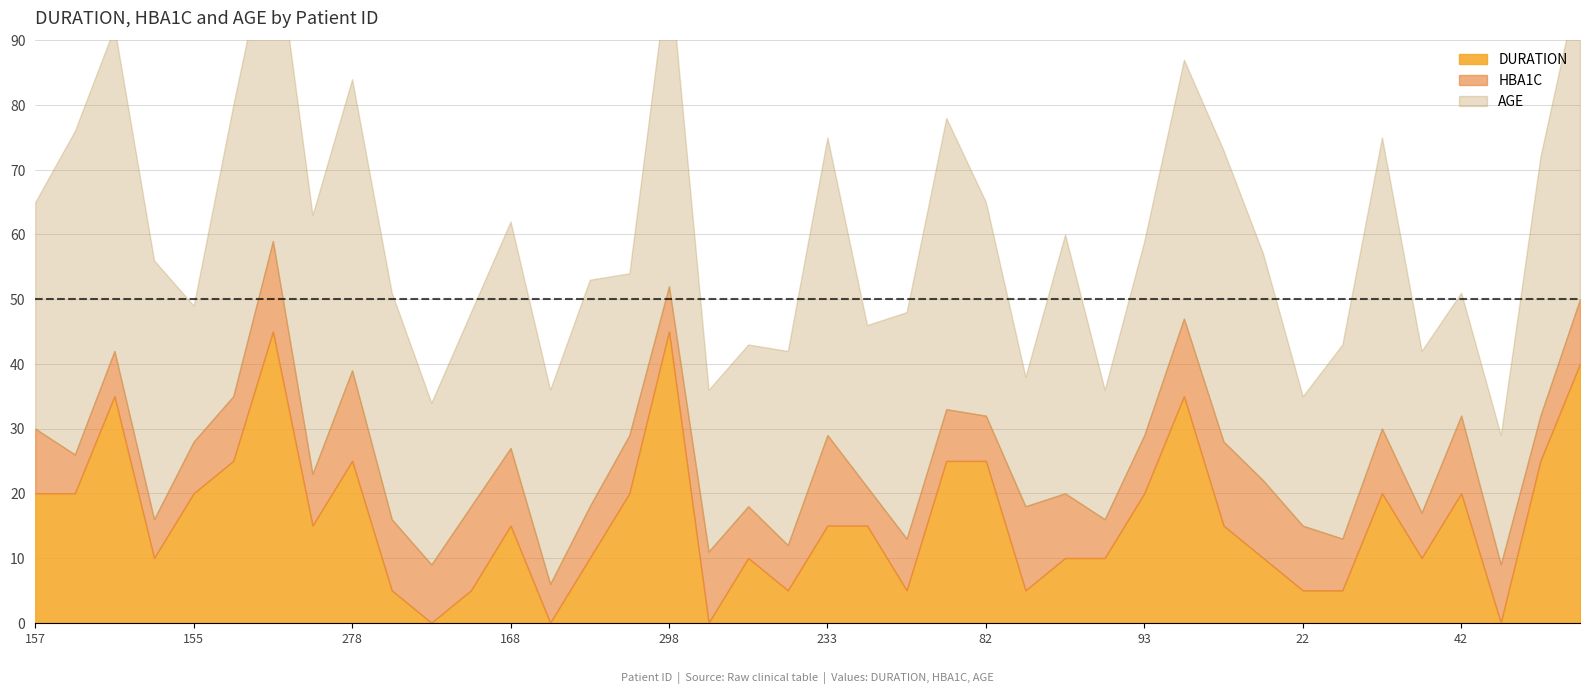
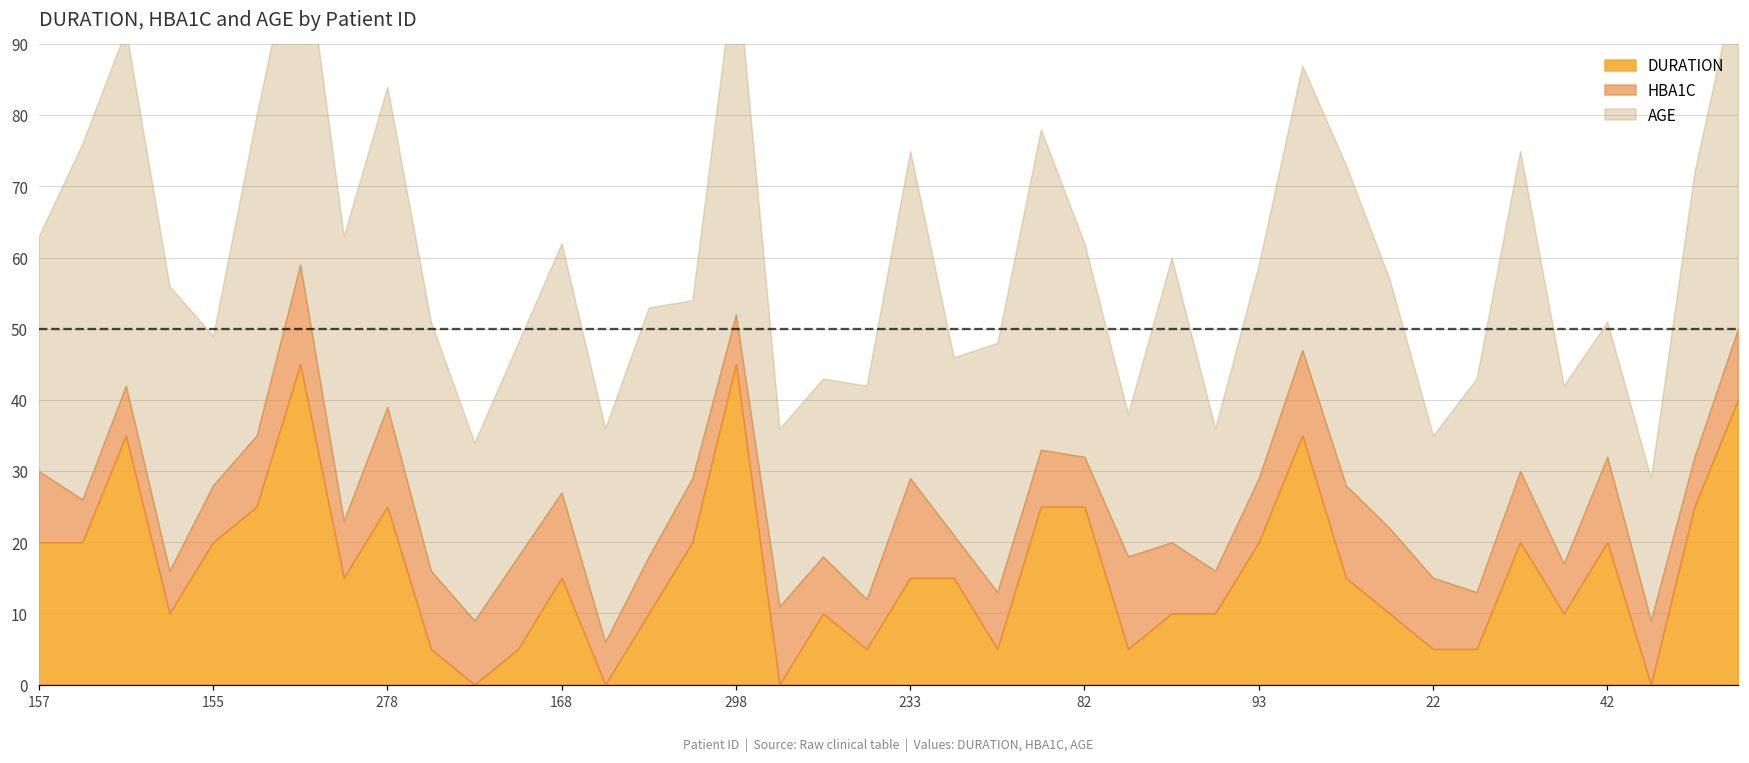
AGE, 157: 35 -> 33
AGE, 82: 33 -> 30
